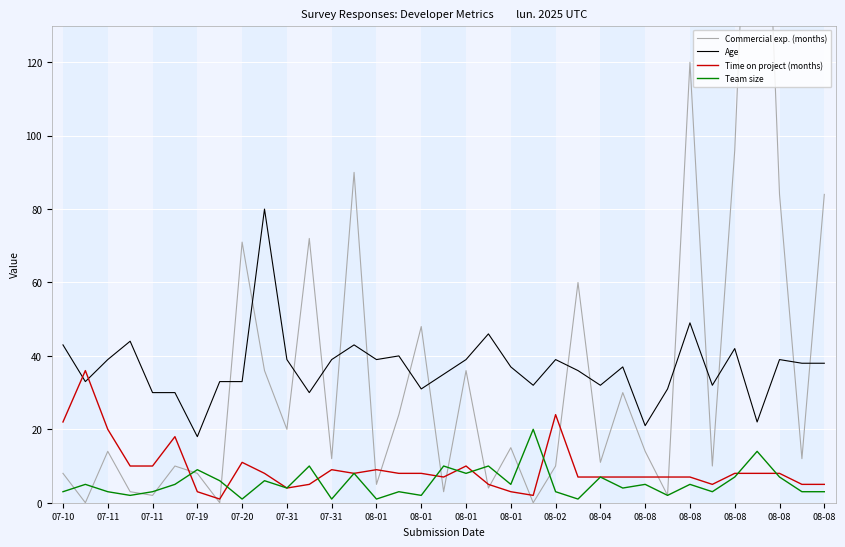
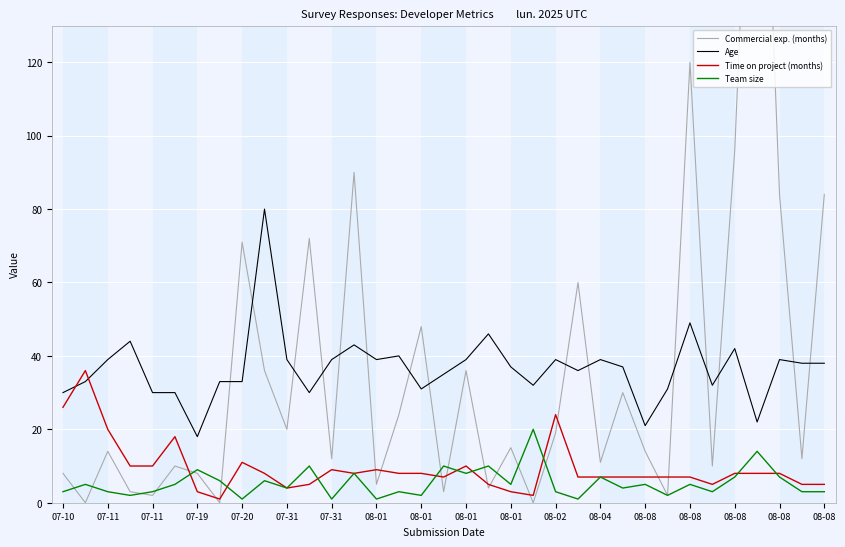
Age, 07-10: 43 -> 30
Time on project (months), 07-10: 22 -> 26
Commercial exp. (months), 08-02: 10 -> 19
Age, 08-04: 32 -> 39
